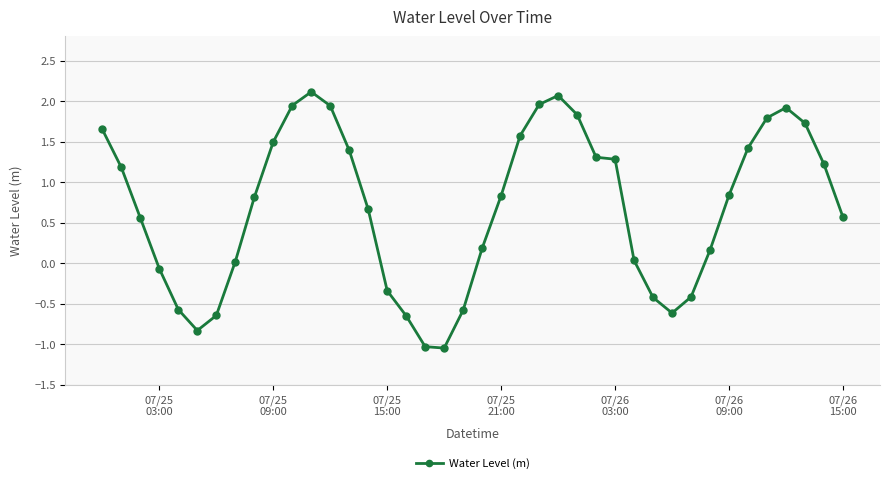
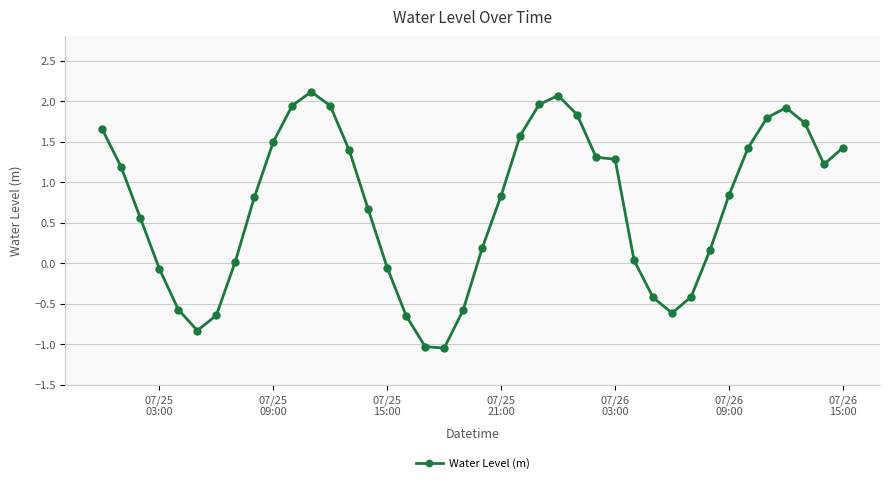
07/25 15:00: -0.3 -> -0.1
07/26 15:00: 0.6 -> 1.4
